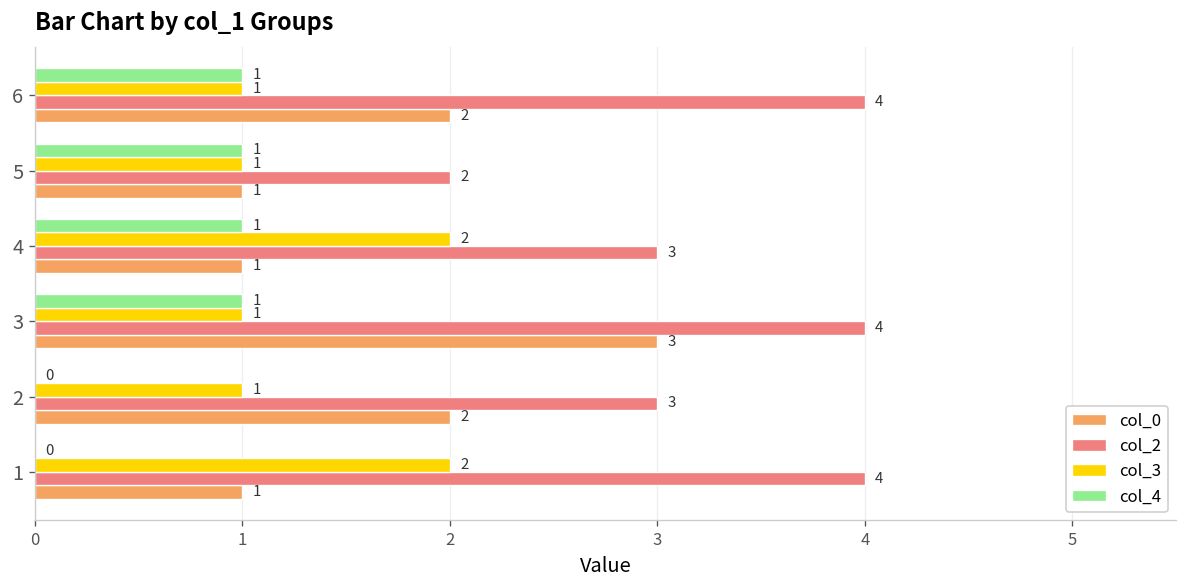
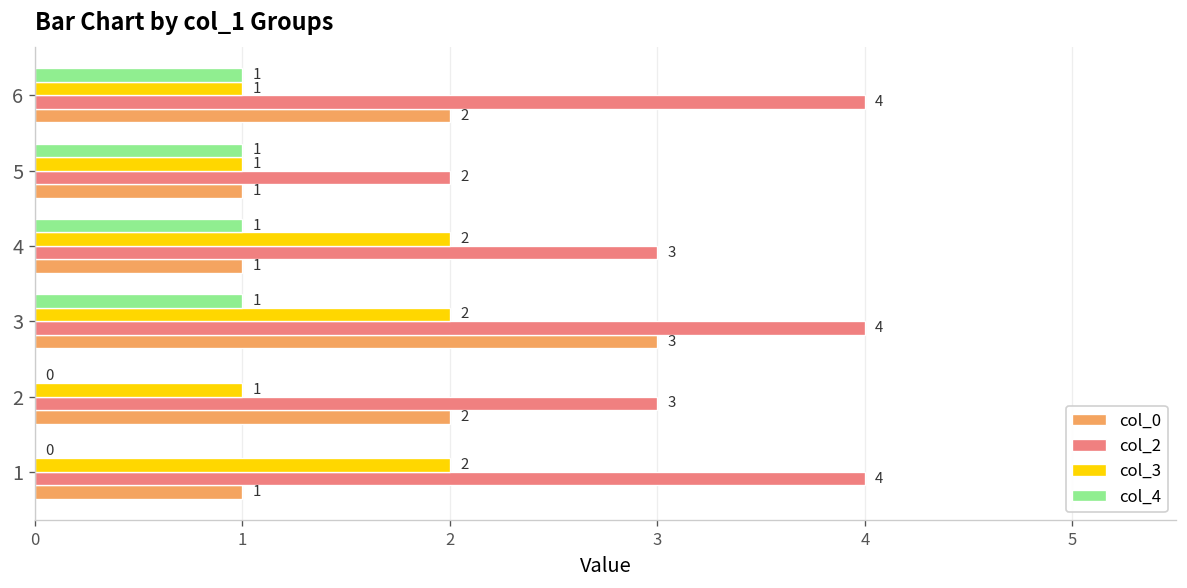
col_3, 3: 1 -> 2
